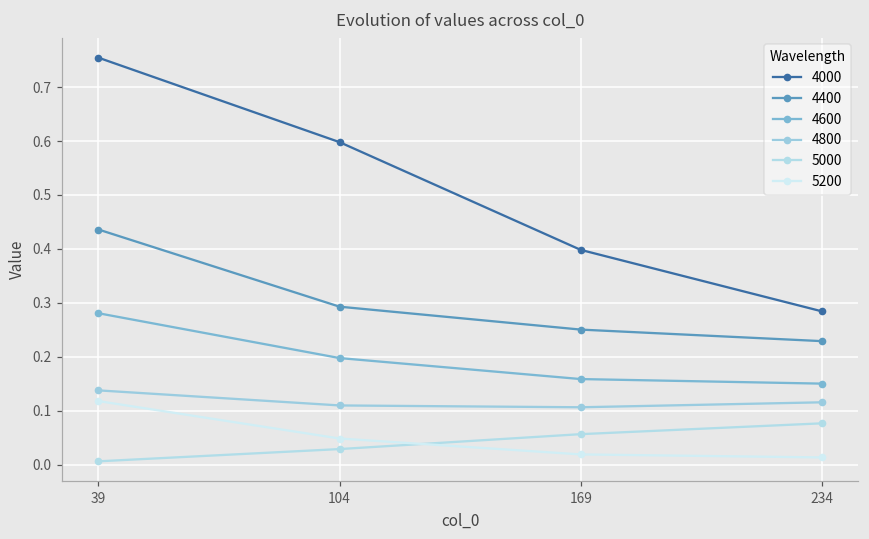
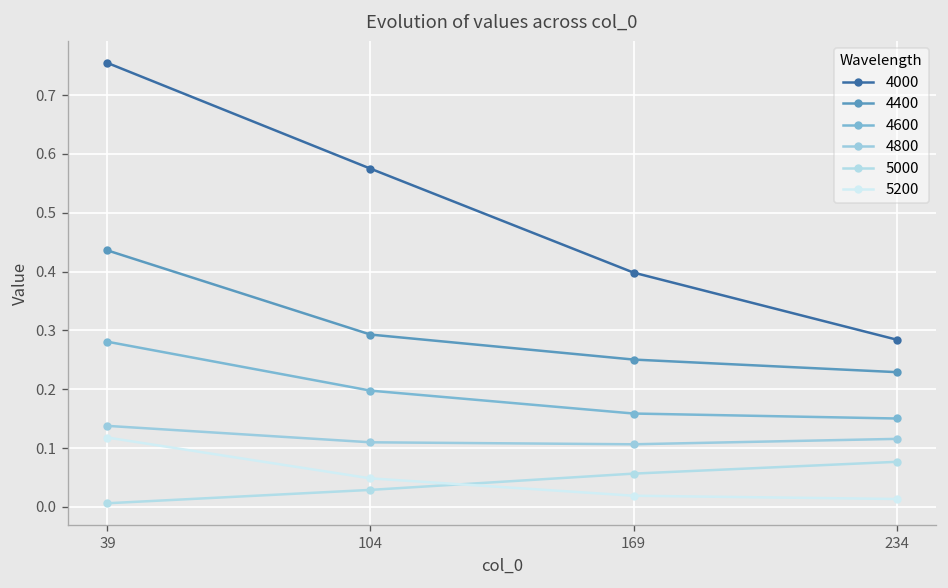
4000, 104: 0.60 -> 0.57
